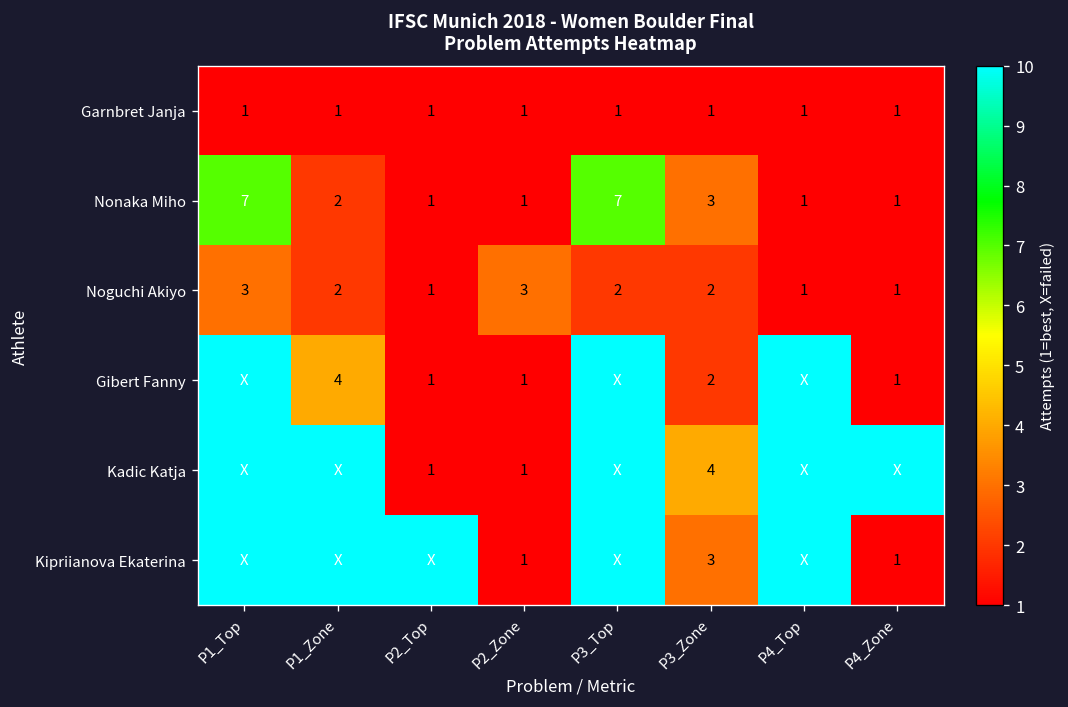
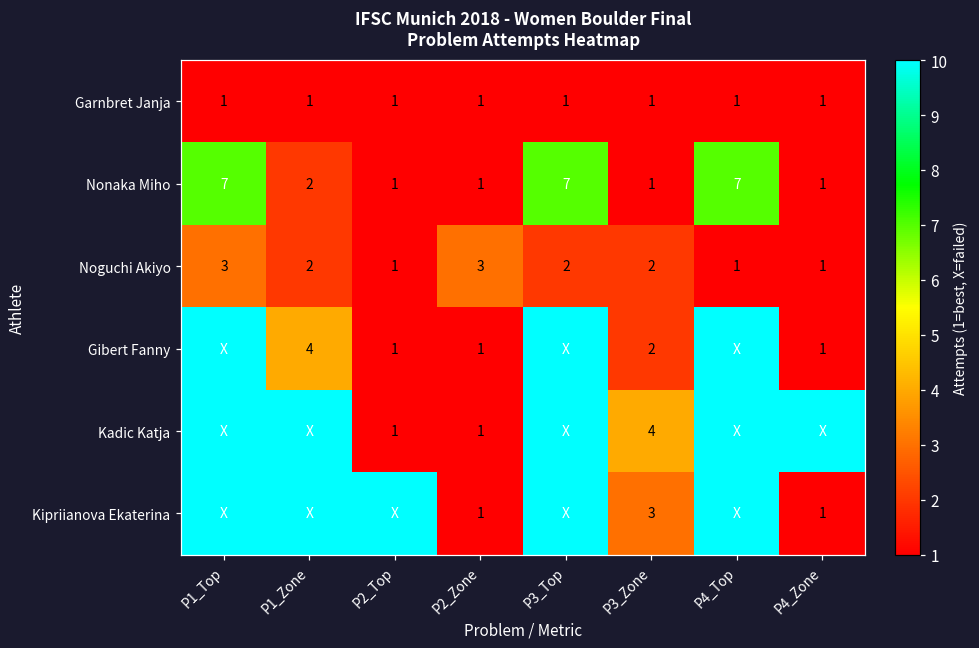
Nonaka Miho, P3_Zone: 3 -> 1
Nonaka Miho, P4_Top: 1 -> 7
